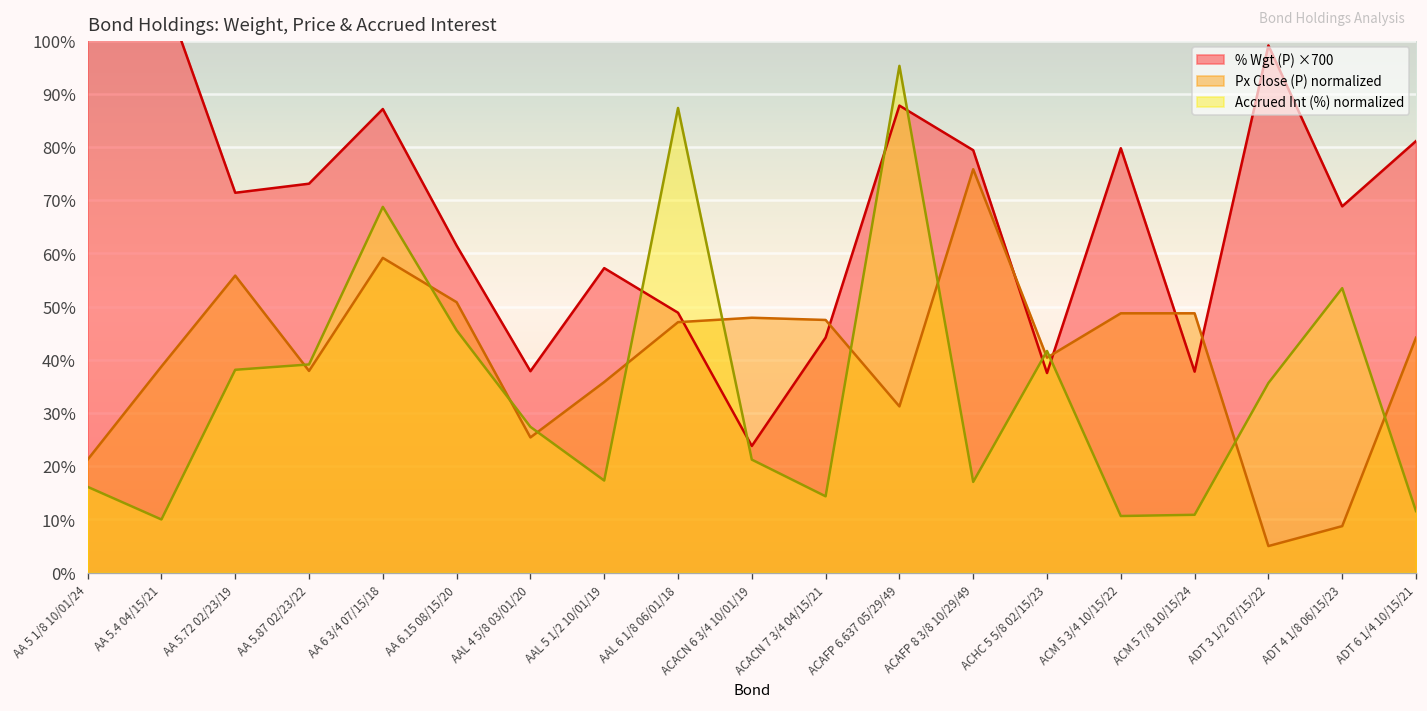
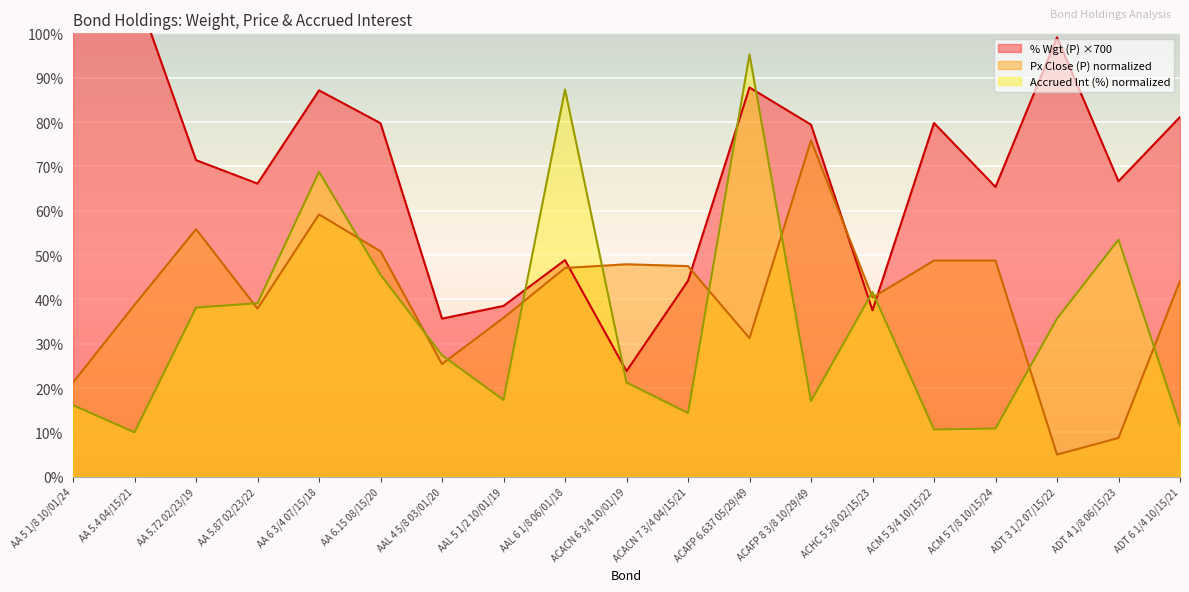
% Wgt (P) ×700, AA 5.87 02/23/22: 73% -> 66%
% Wgt (P) ×700, AA 6.15 08/15/20: 61% -> 80%
% Wgt (P) ×700, AAL 4 5/8 03/01/20: 38% -> 36%
% Wgt (P) ×700, AAL 5 1/2 10/01/19: 57% -> 39%
% Wgt (P) ×700, ACM 5 7/8 10/15/24: 38% -> 65%
% Wgt (P) ×700, ADT 4 1/8 06/15/23: 69% -> 67%
